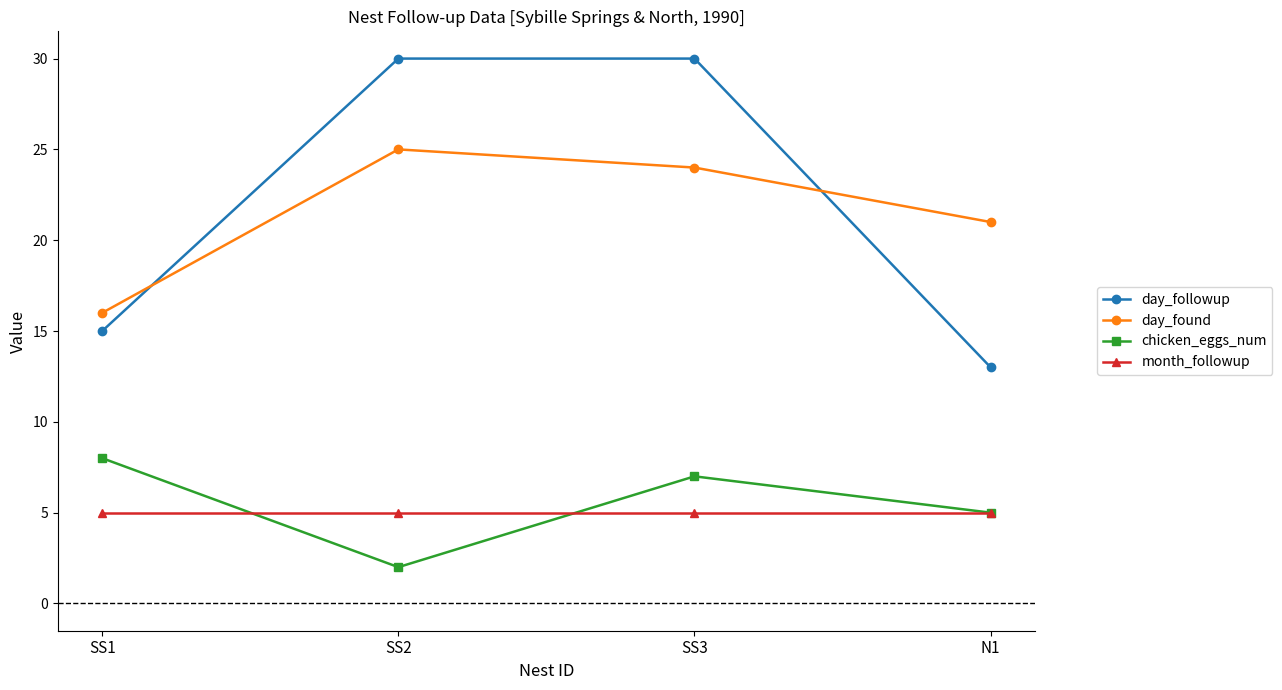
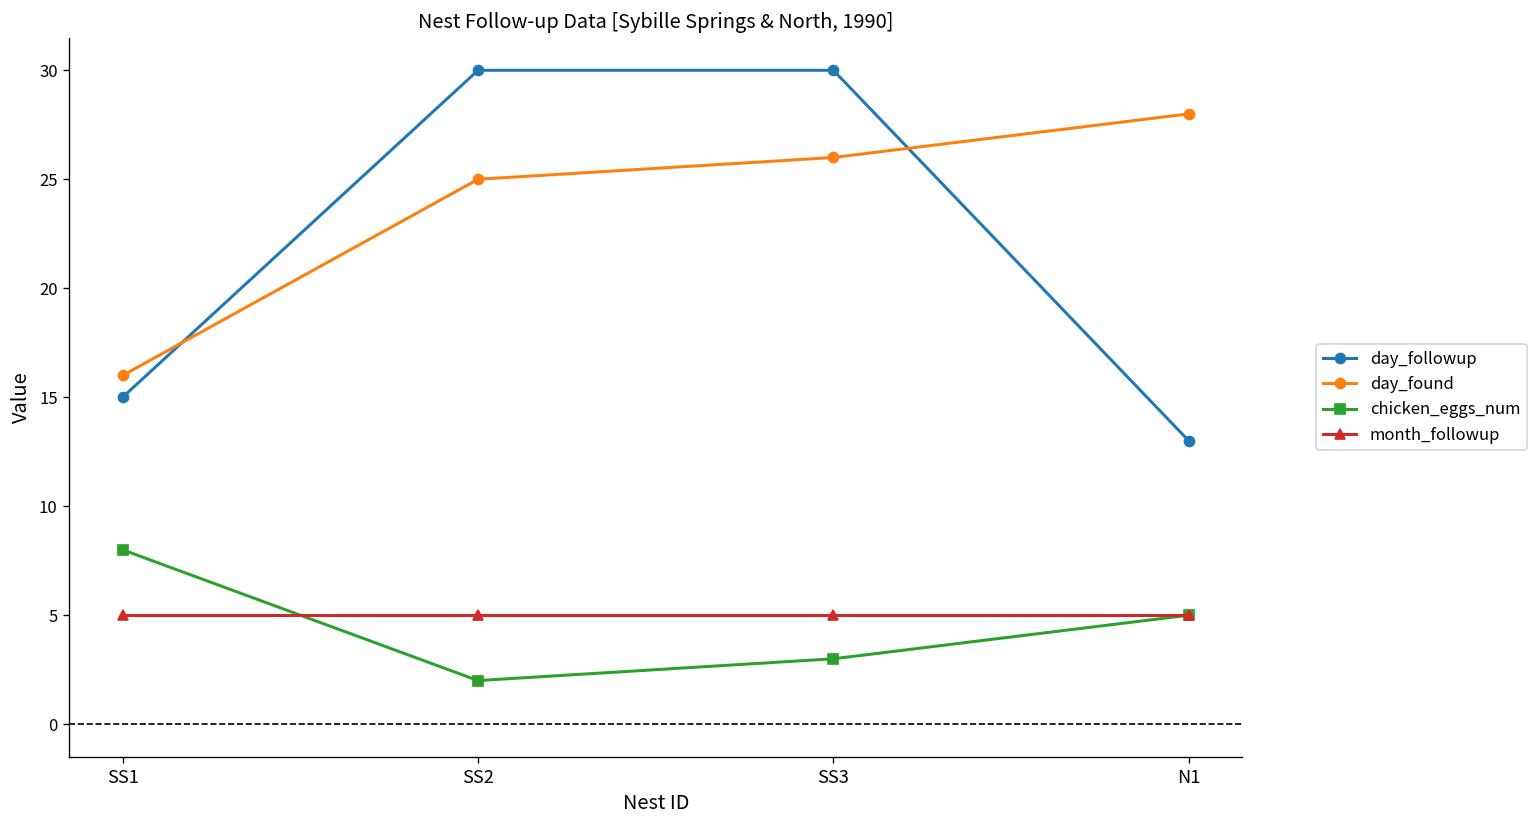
day_found, SS3: 24 -> 26
chicken_eggs_num, SS3: 7 -> 3
day_found, N1: 21 -> 28
